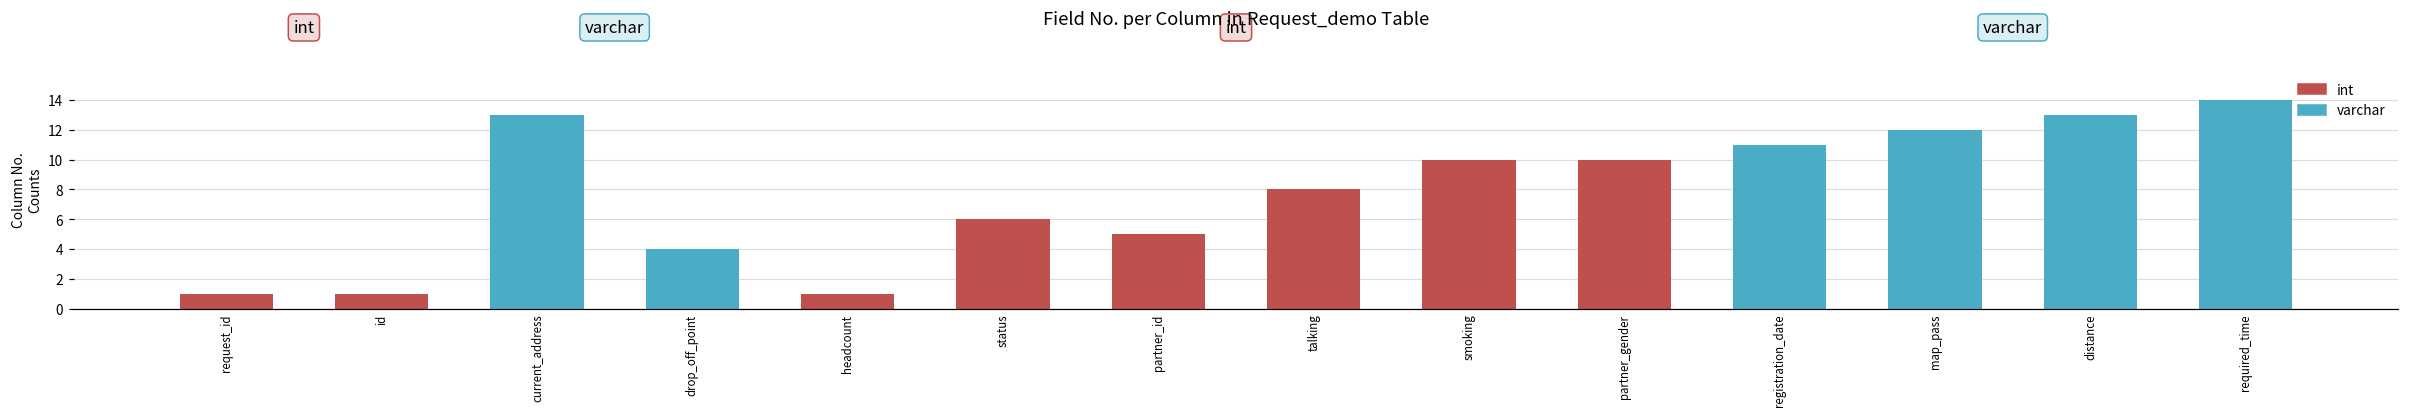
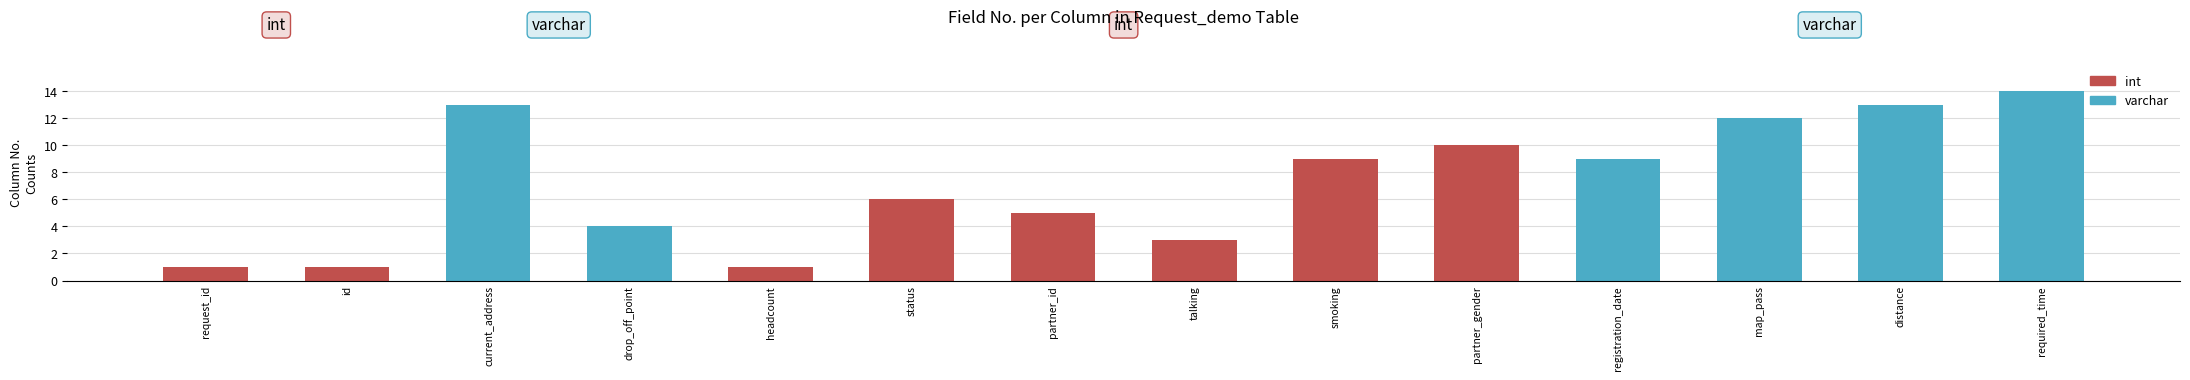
talking: 8 -> 3
smoking: 10 -> 9
registration_date: 11 -> 9
